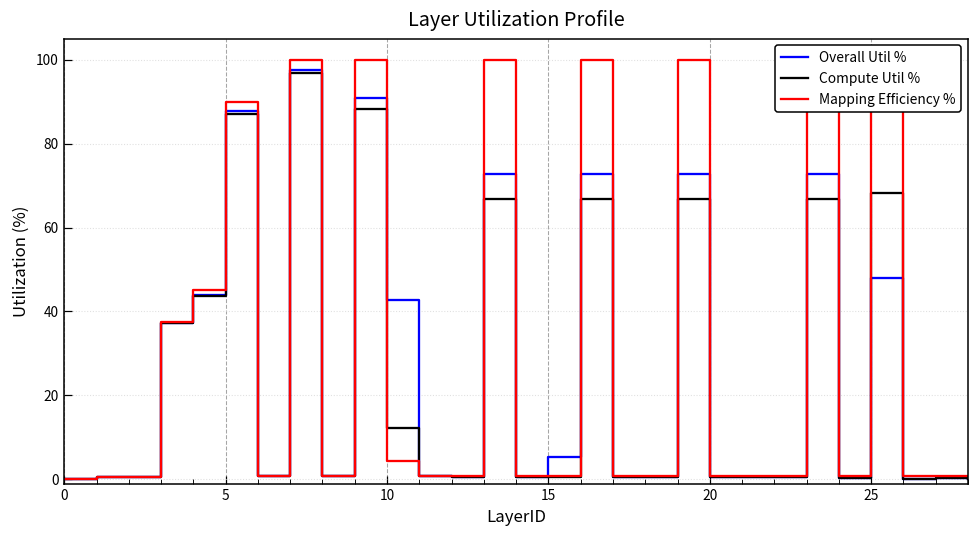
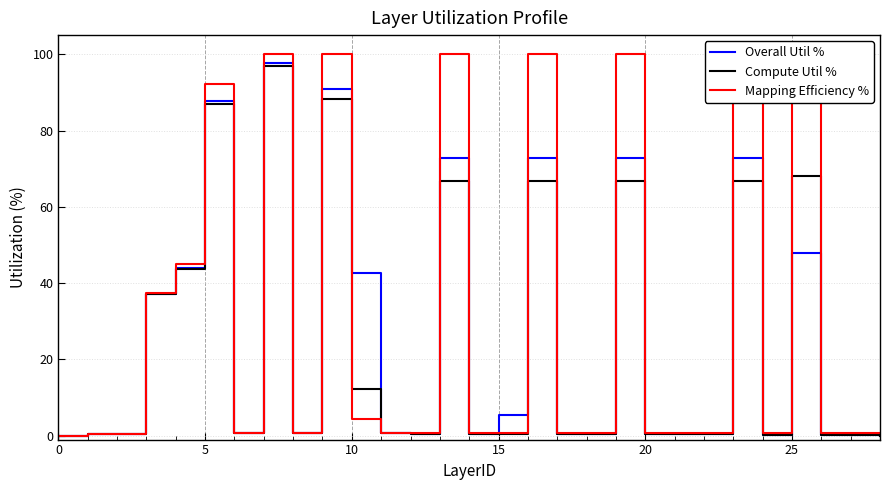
Mapping Efficiency %, 5: 90 -> 92
